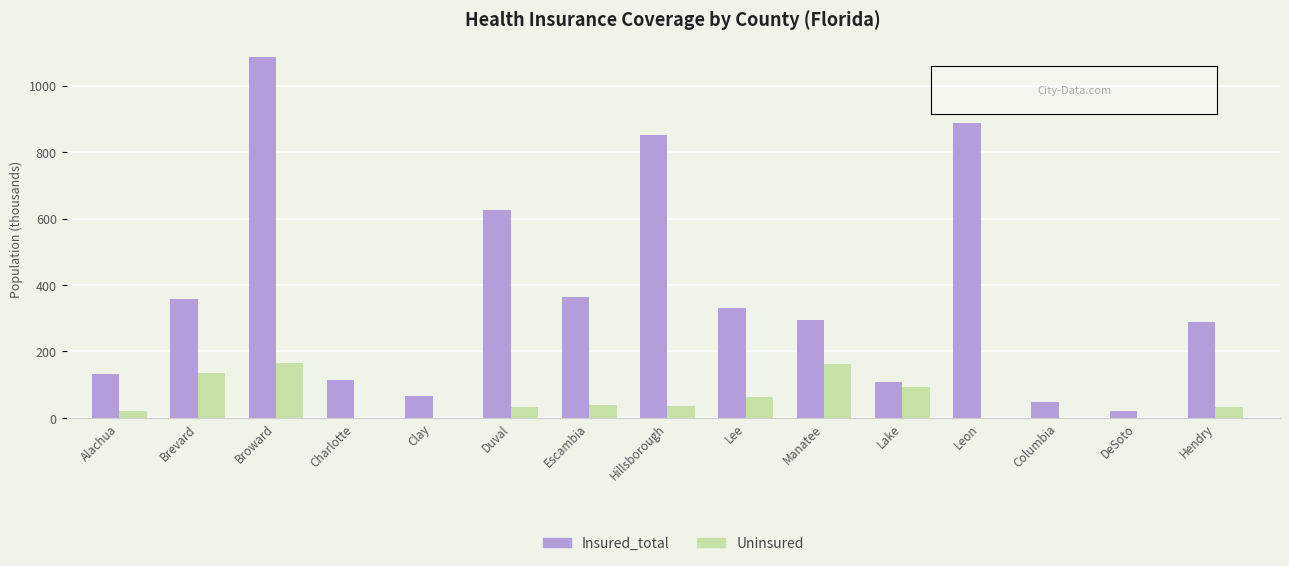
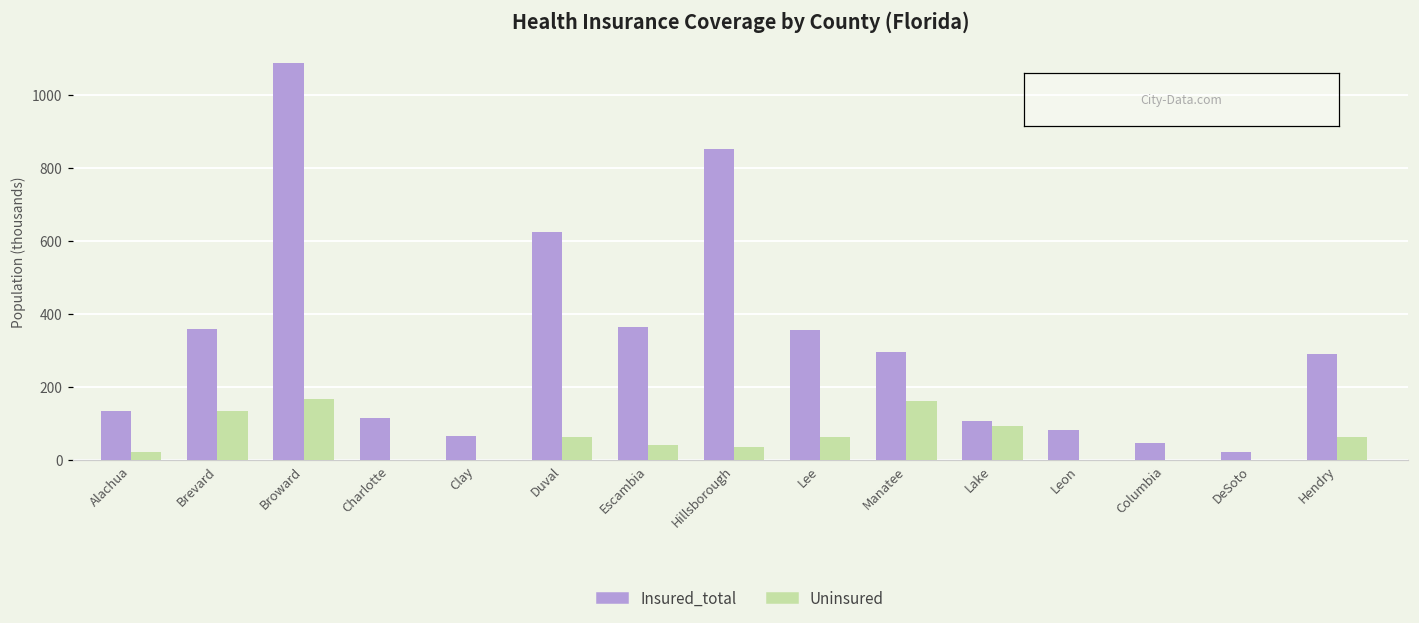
Uninsured, Duval: 30 -> 60
Insured_total, Lee: 330 -> 360
Insured_total, Leon: 890 -> 80
Uninsured, Hendry: 30 -> 60
